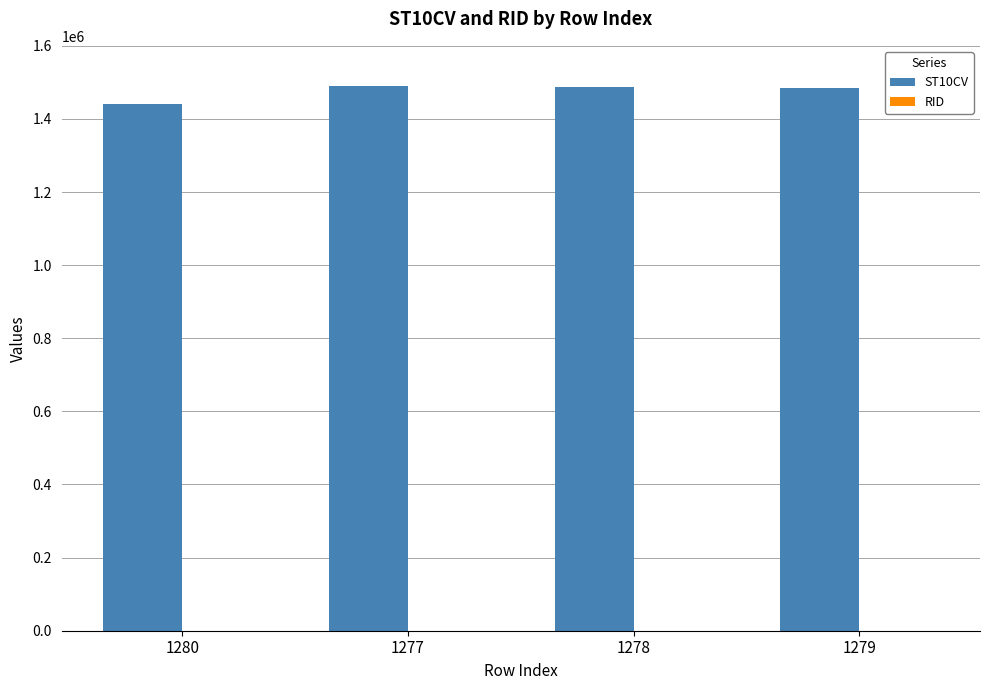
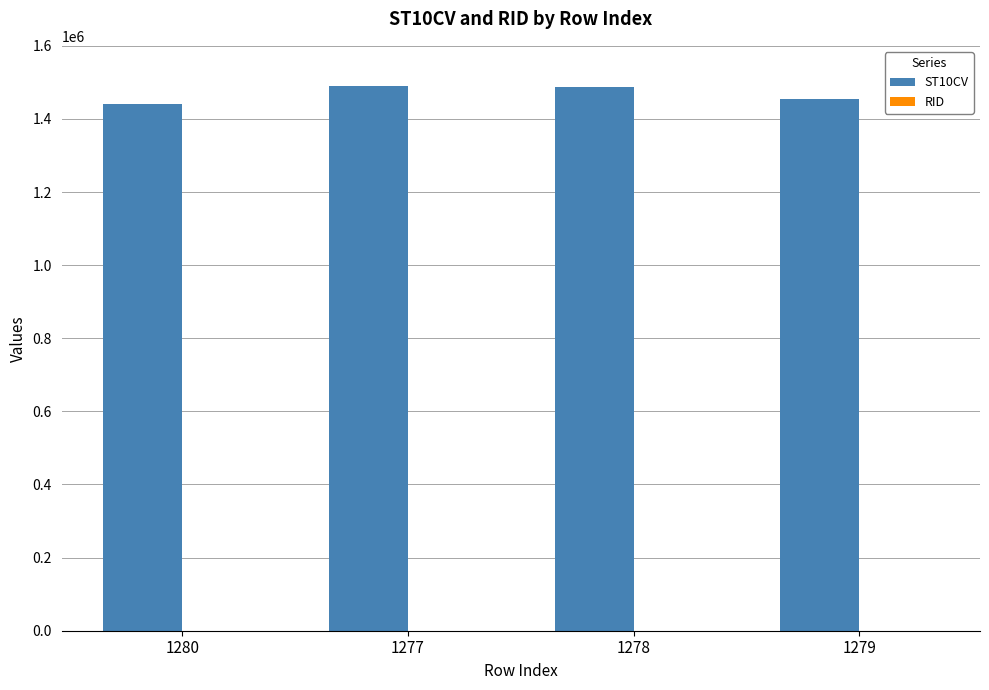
ST10CV, 1279: 1480000 -> 1460000
